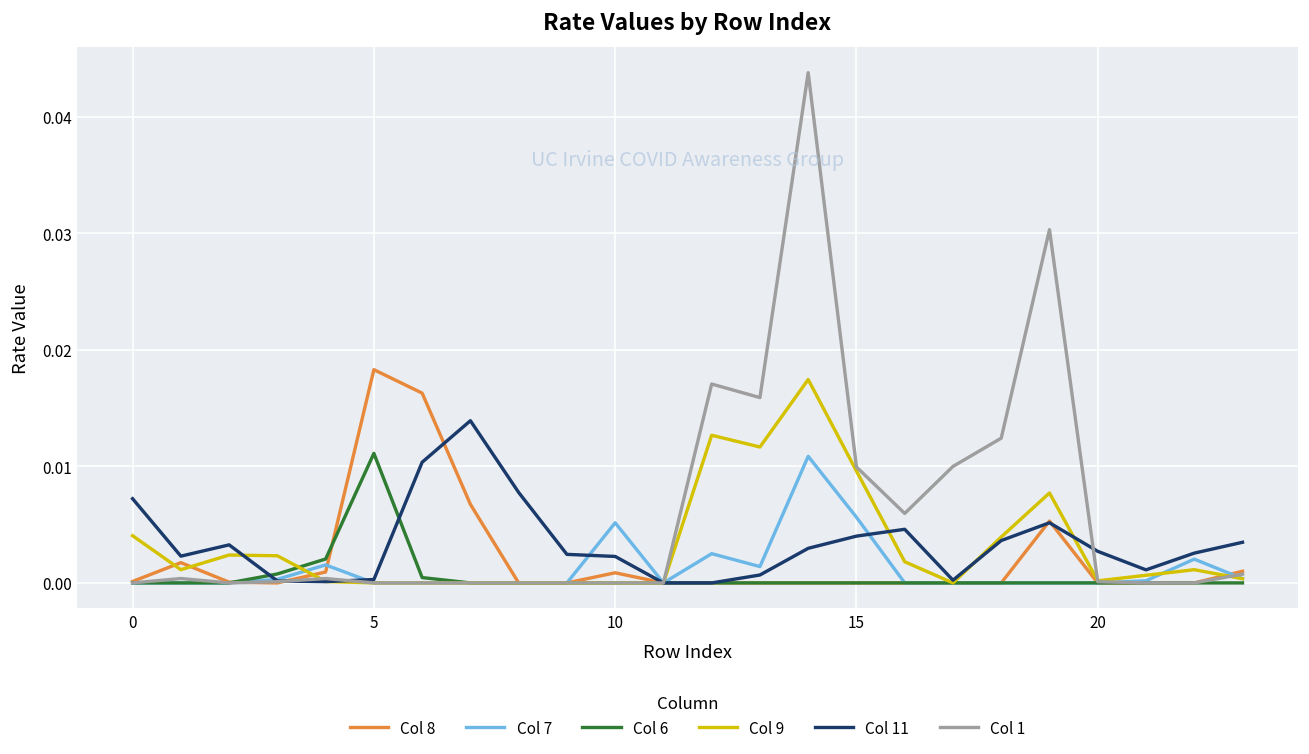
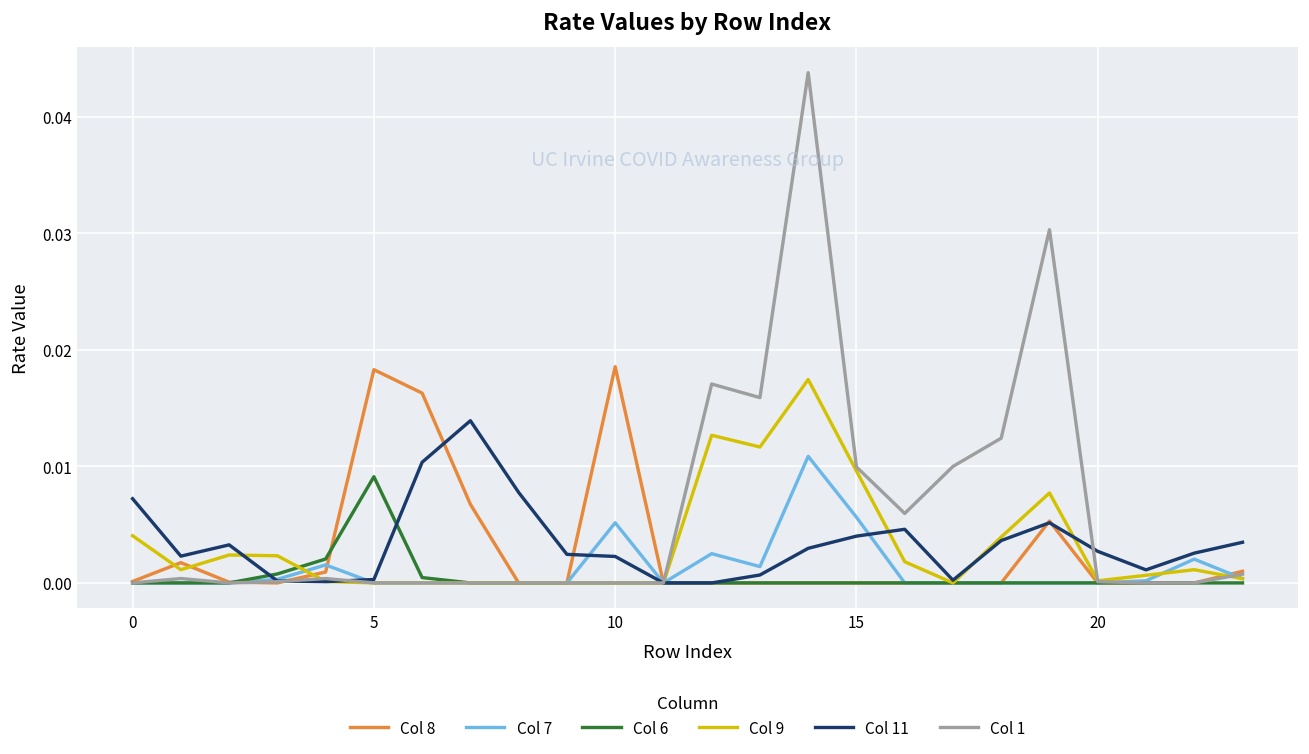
Col 6, 5: 0.0111 -> 0.0091
Col 8, 10: 0.0009 -> 0.0186
